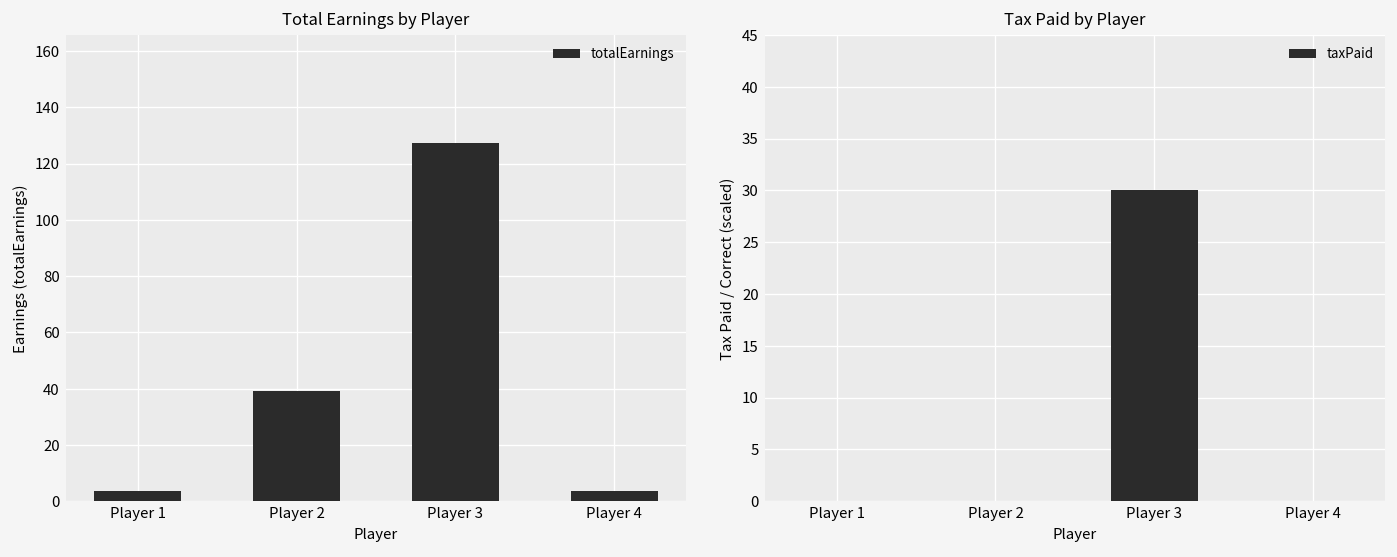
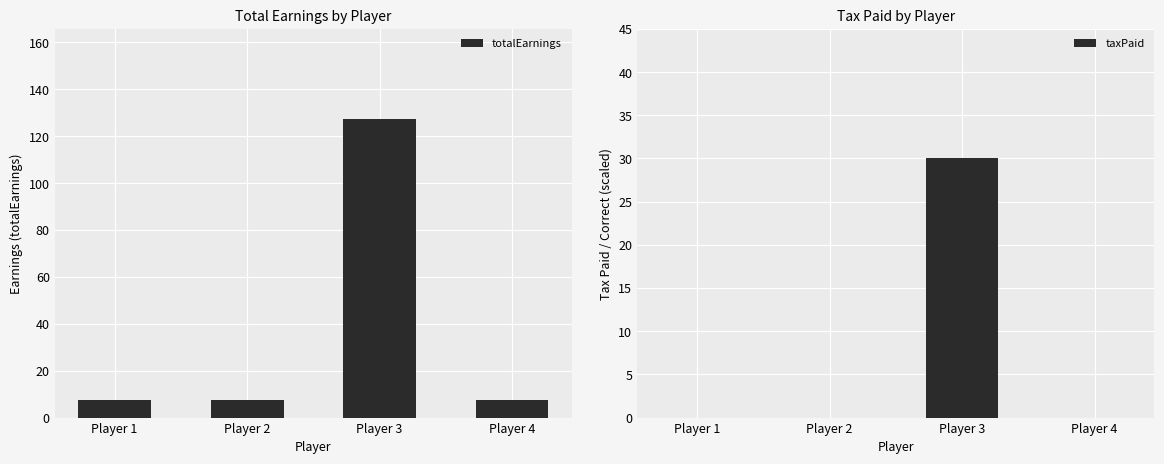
Total Earnings by Player, Player 1: 4 -> 8
Total Earnings by Player, Player 2: 39 -> 8
Total Earnings by Player, Player 4: 4 -> 8
